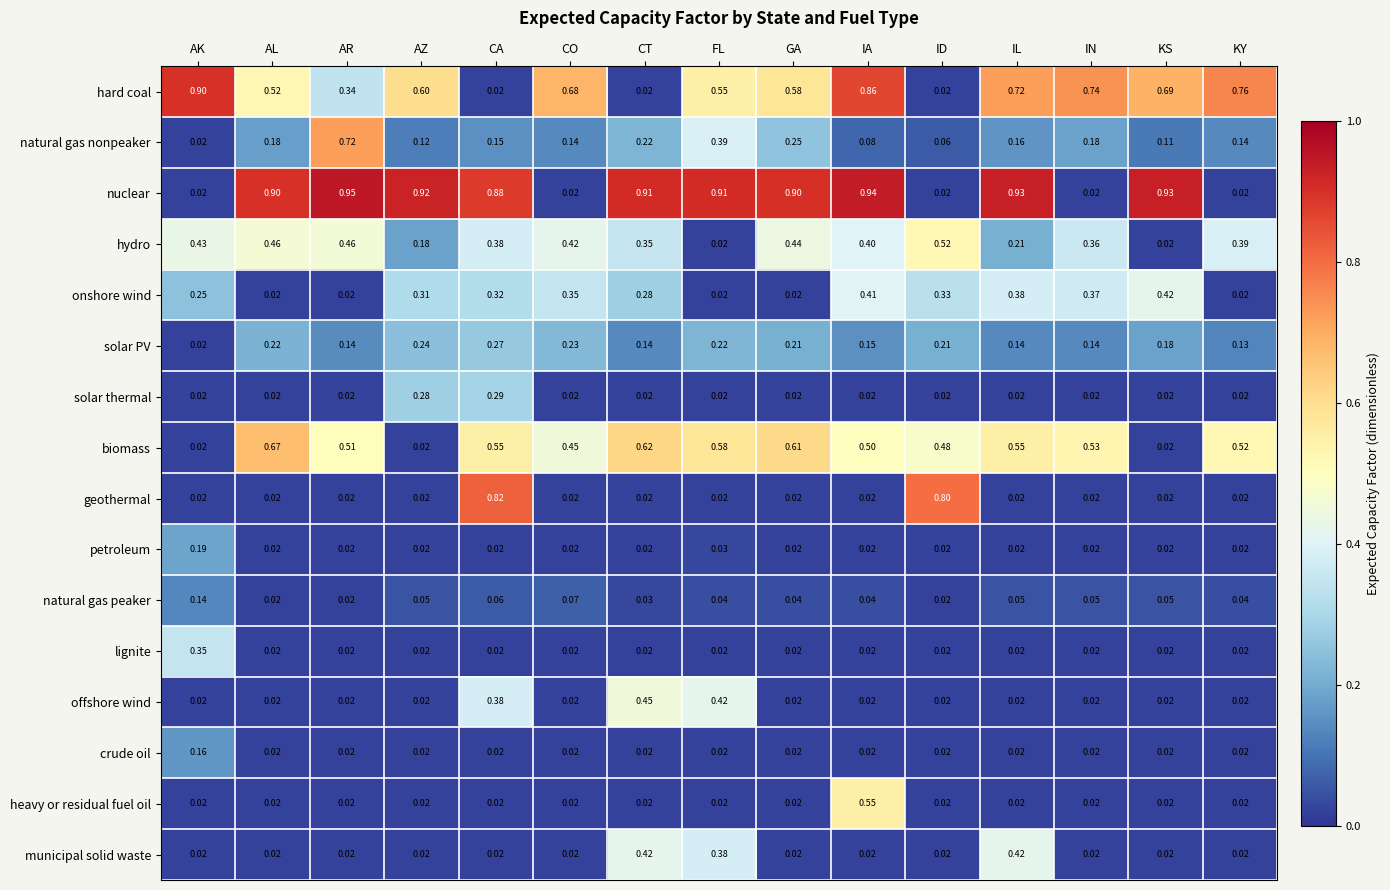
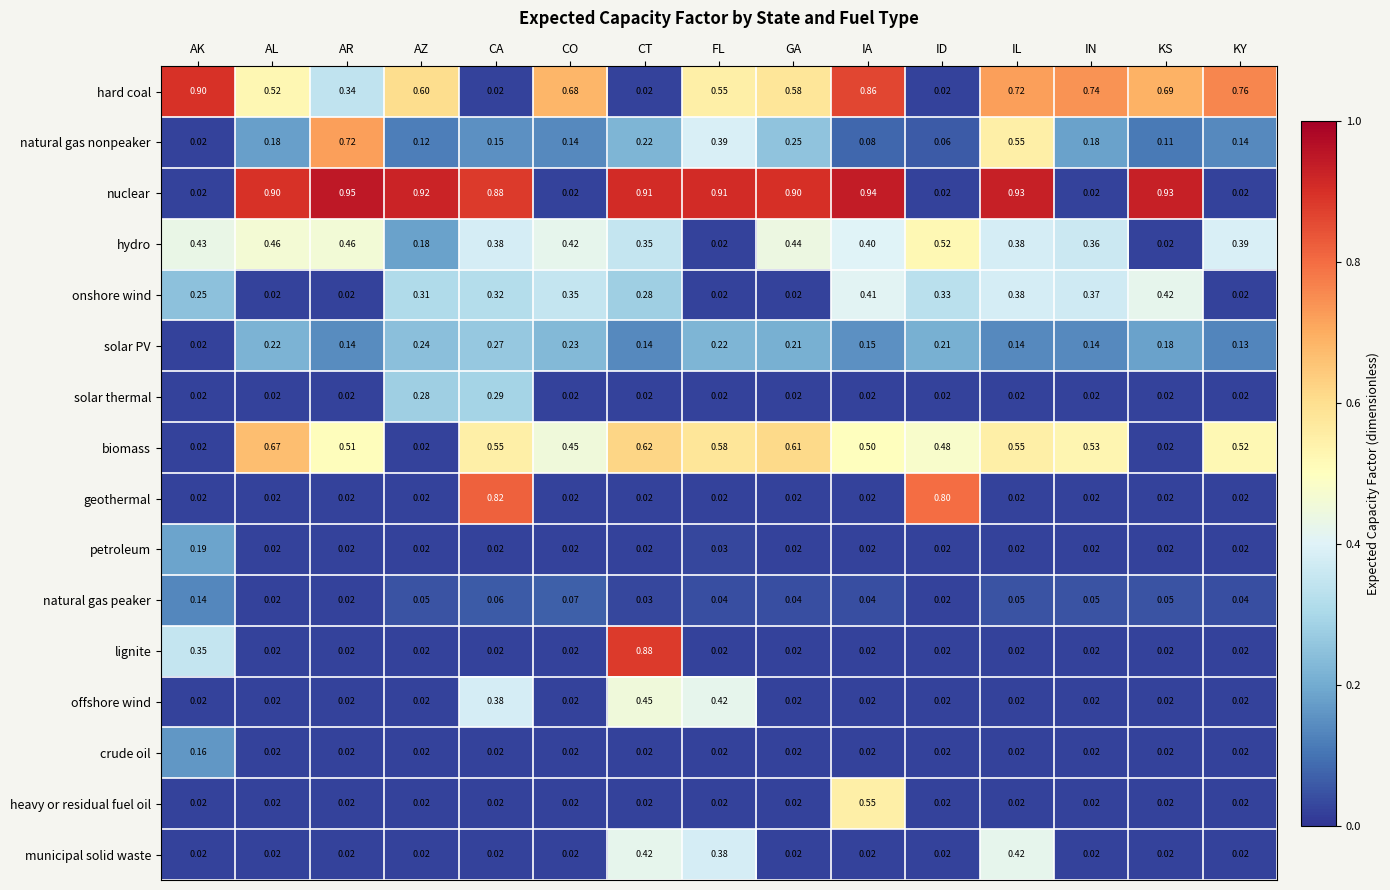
natural gas nonpeaker, IL: 0.16 -> 0.55
hydro, IL: 0.21 -> 0.38
lignite, CT: 0.02 -> 0.88
